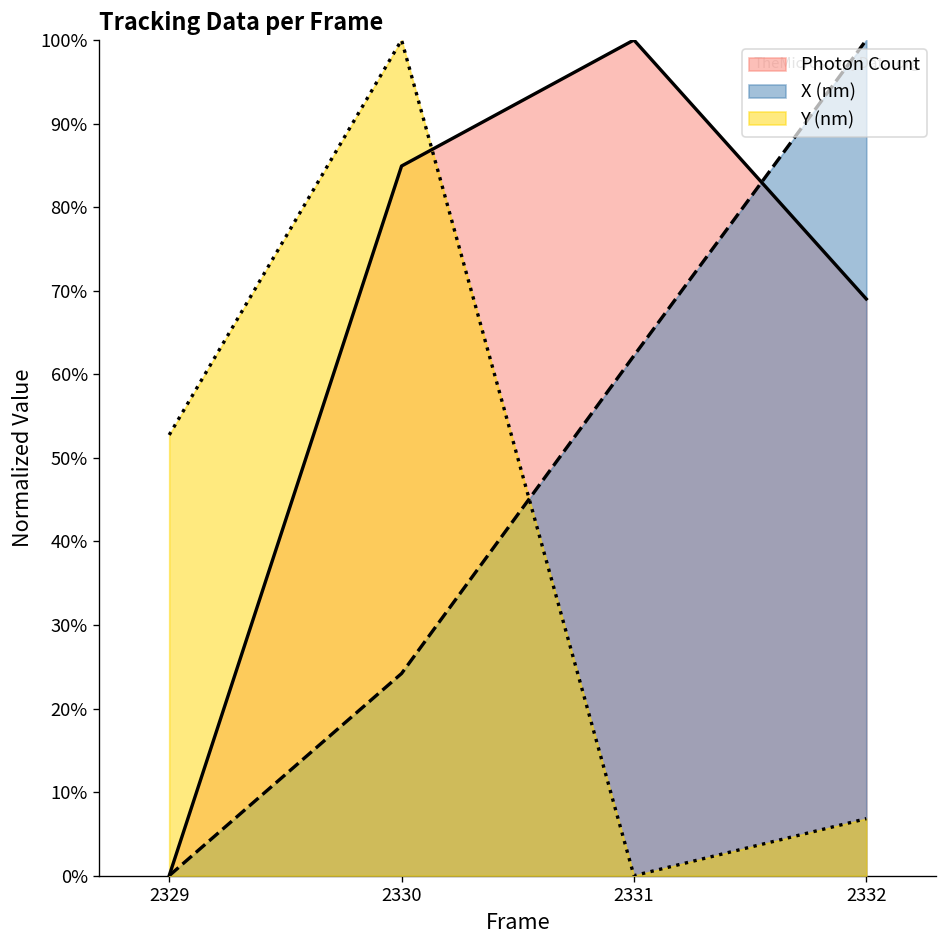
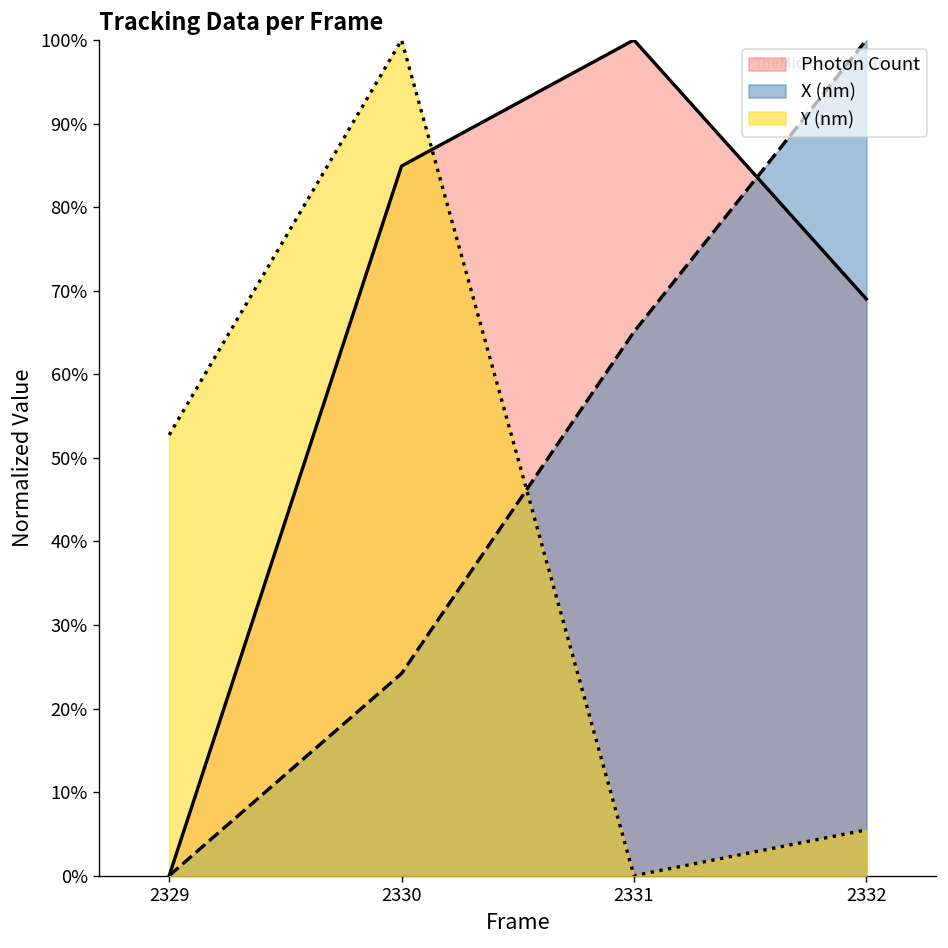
X (nm), 2331: 62% -> 65%
Y (nm), 2332: 7% -> 5%
